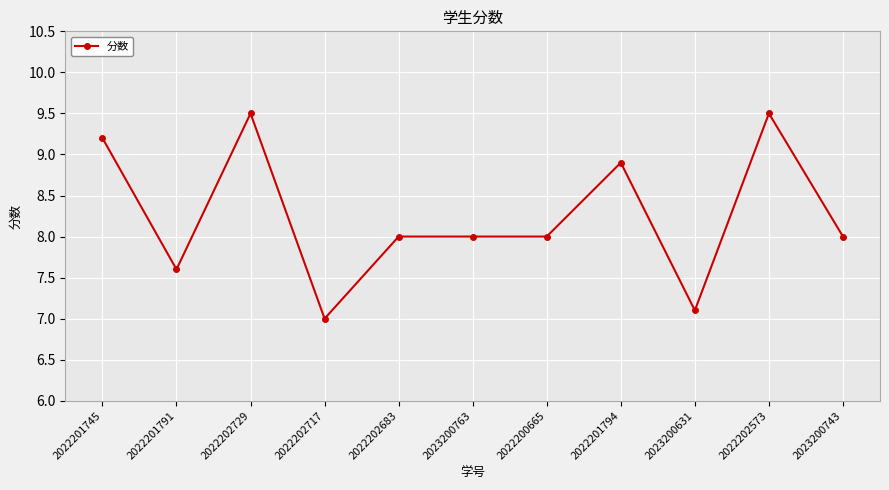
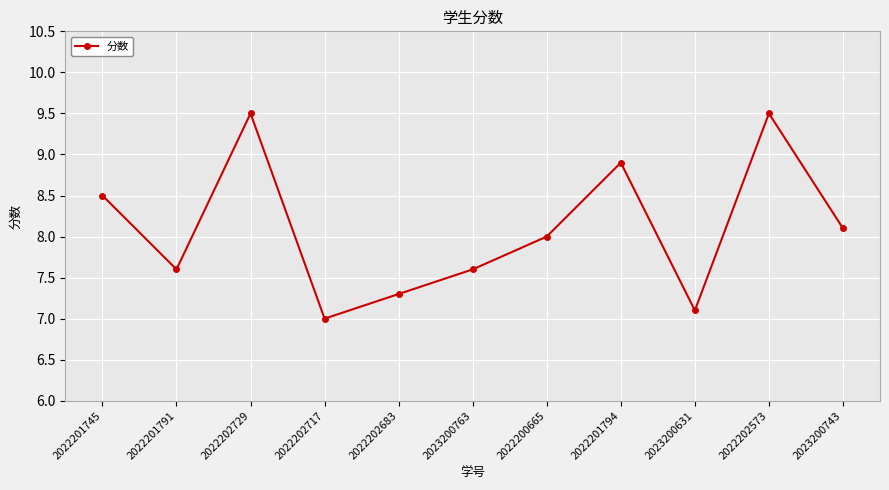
2022201745: 9.2 -> 8.5
2022202683: 8.0 -> 7.3
2023200763: 8.0 -> 7.6
2023200743: 8.0 -> 8.1
